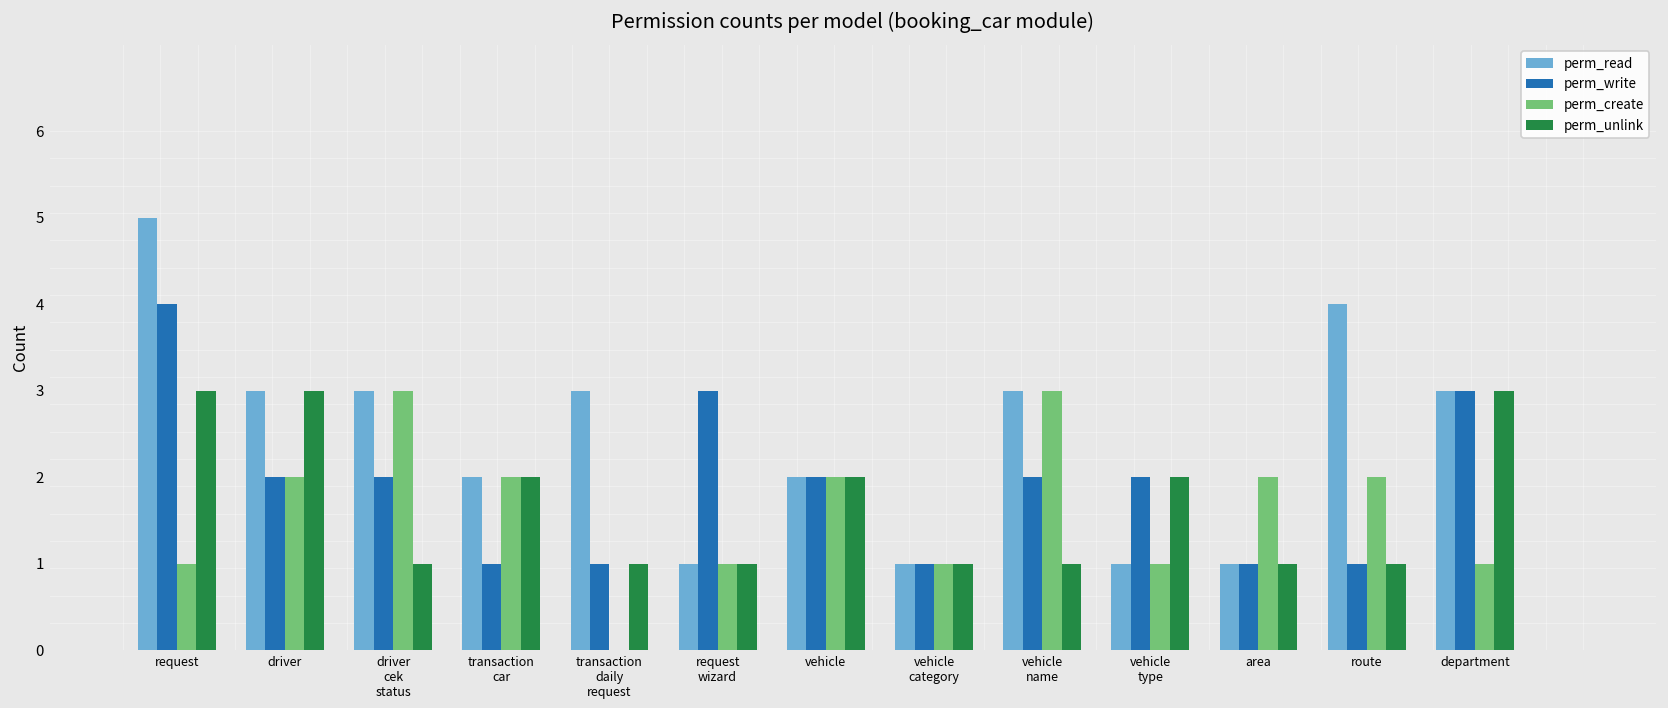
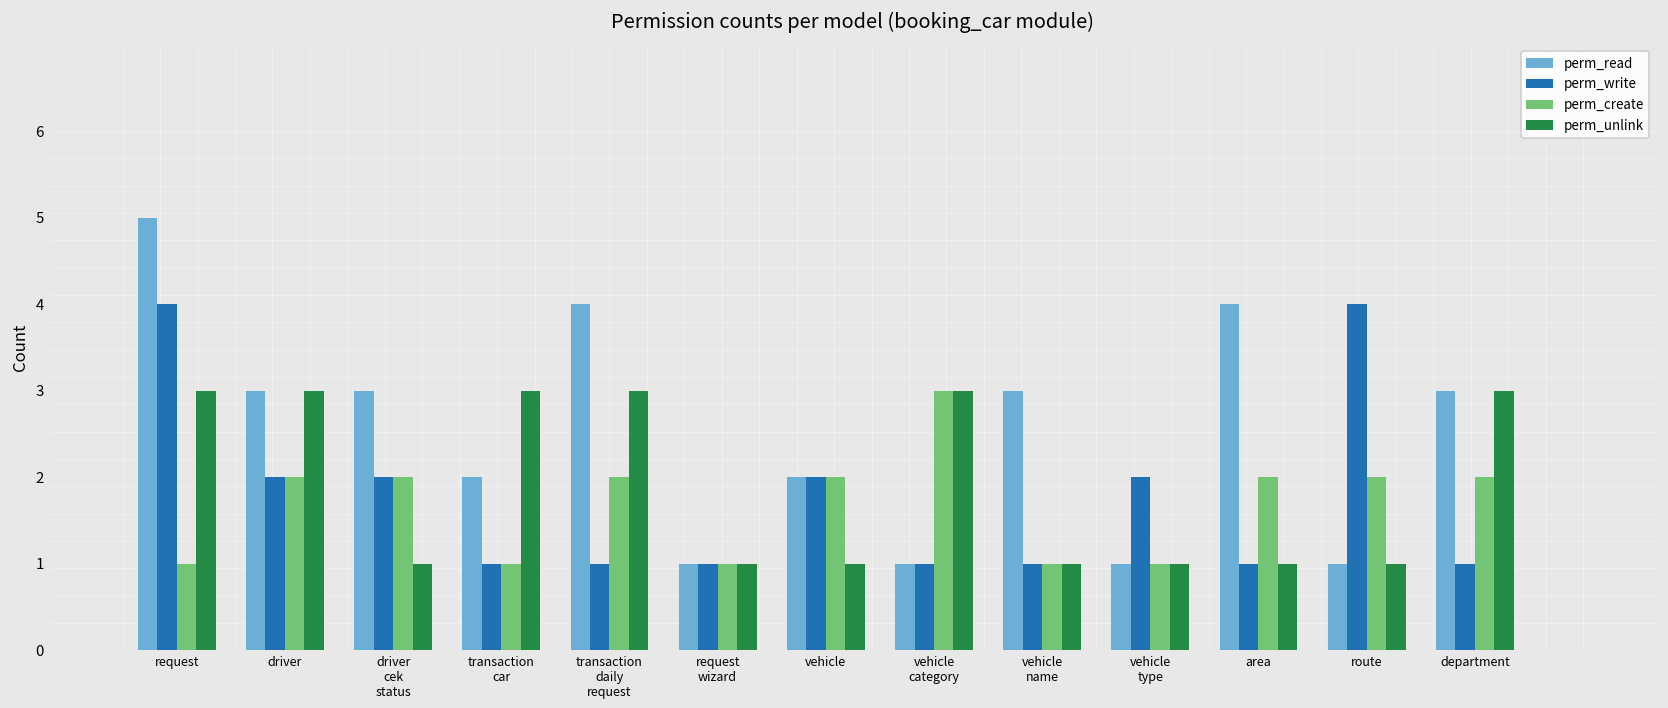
perm_create, driver cek status: 3 -> 2
perm_create, transaction car: 2 -> 1
perm_unlink, transaction car: 2 -> 3
perm_read, transaction daily request: 3 -> 4
perm_create, transaction daily request: 0 -> 2
perm_unlink, transaction daily request: 1 -> 3
perm_write, request wizard: 3 -> 1
perm_unlink, vehicle: 2 -> 1
perm_create, vehicle category: 1 -> 3
perm_unlink, vehicle category: 1 -> 3
perm_write, vehicle name: 2 -> 1
perm_create, vehicle name: 3 -> 1
perm_unlink, vehicle type: 2 -> 1
perm_read, area: 1 -> 4
perm_read, route: 4 -> 1
perm_write, route: 1 -> 4
perm_write, department: 3 -> 1
perm_create, department: 1 -> 2
